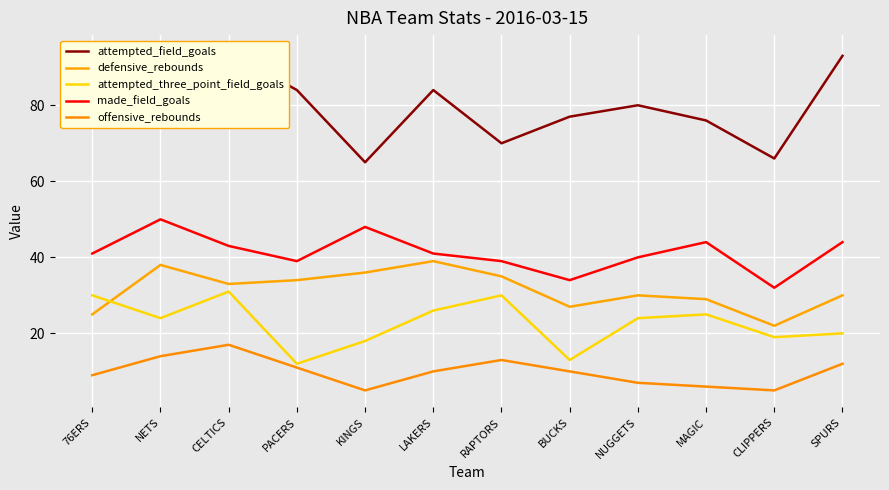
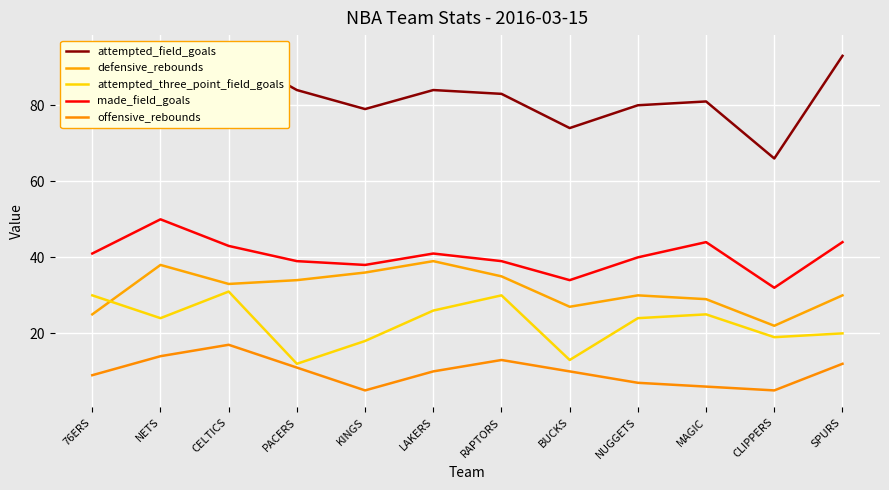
attempted_field_goals, KINGS: 65 -> 79
made_field_goals, KINGS: 48 -> 38
attempted_field_goals, RAPTORS: 70 -> 83
attempted_field_goals, BUCKS: 77 -> 74
attempted_field_goals, MAGIC: 76 -> 81
